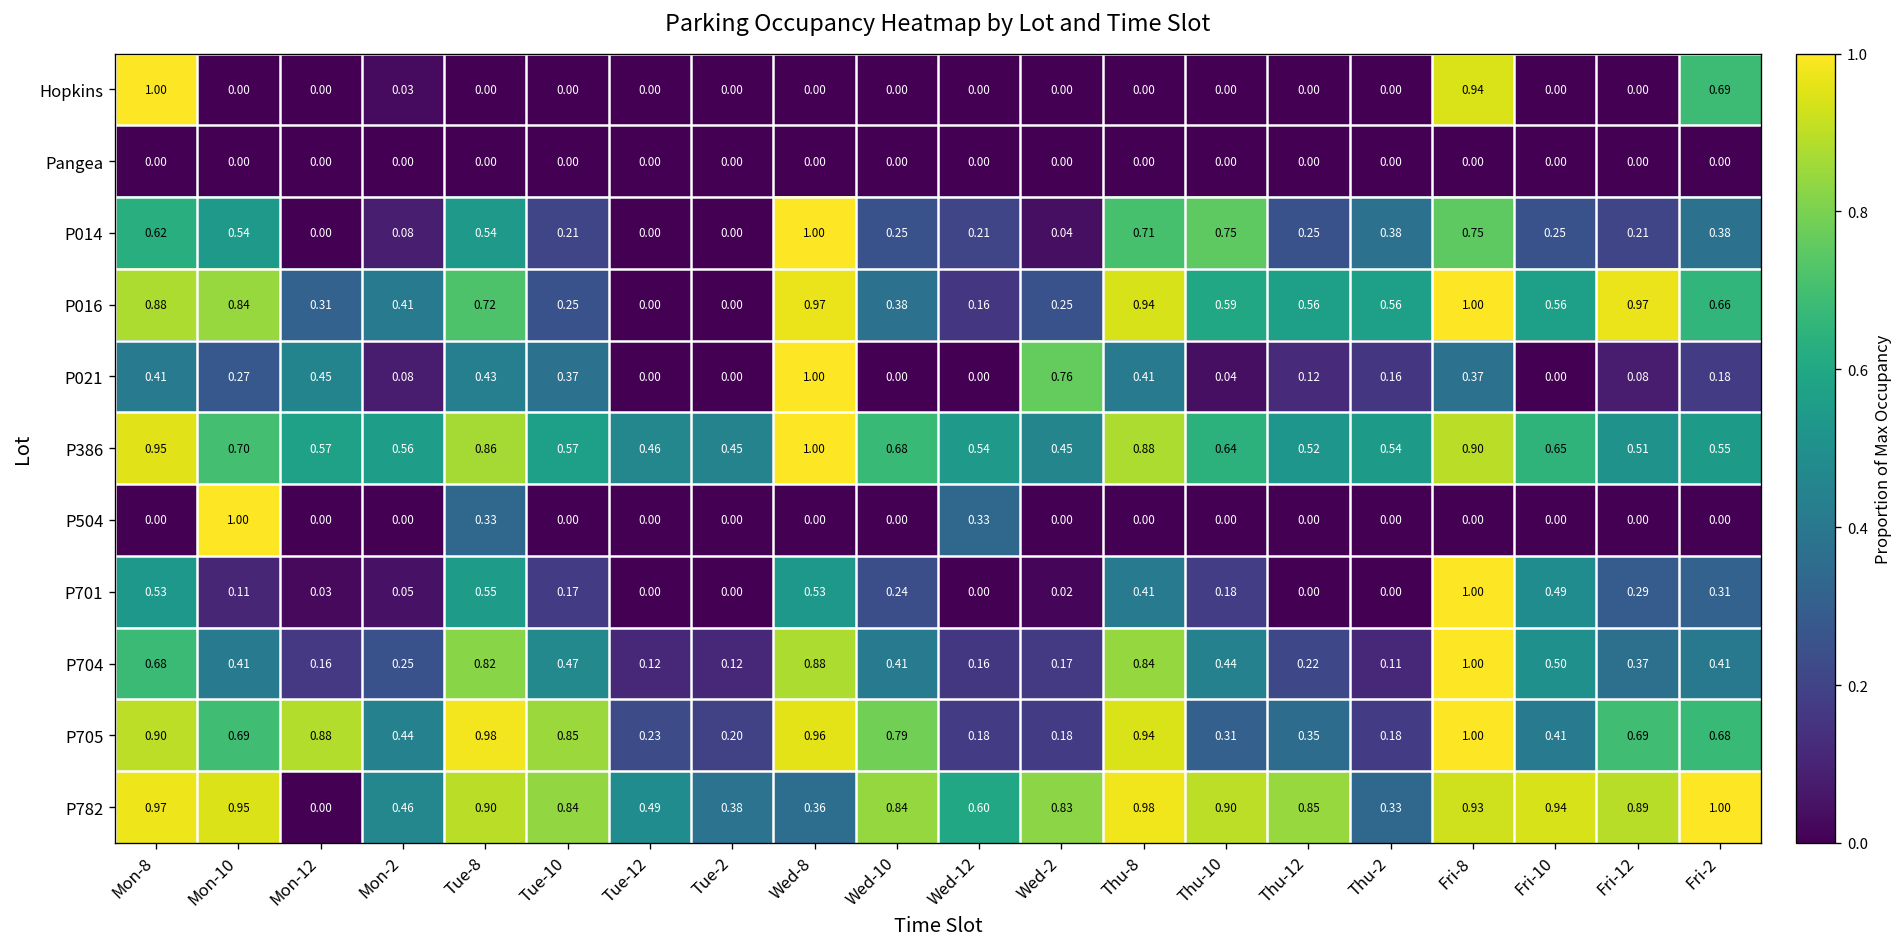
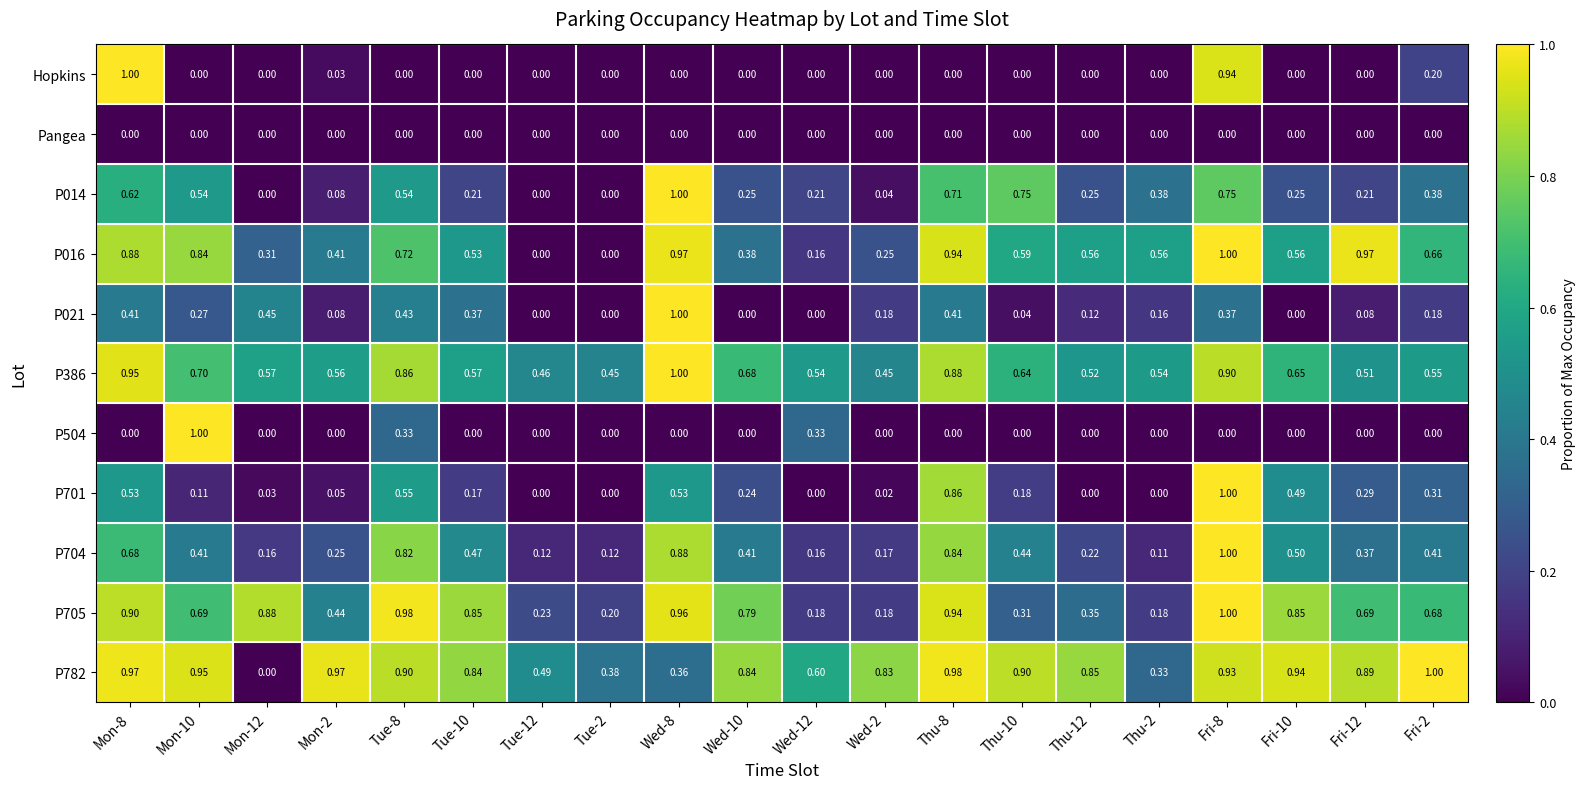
Hopkins, Fri-2: 0.69 -> 0.20
P016, Tue-10: 0.25 -> 0.53
P021, Wed-2: 0.76 -> 0.18
P701, Thu-8: 0.41 -> 0.86
P705, Fri-10: 0.41 -> 0.85
P782, Mon-2: 0.46 -> 0.97
